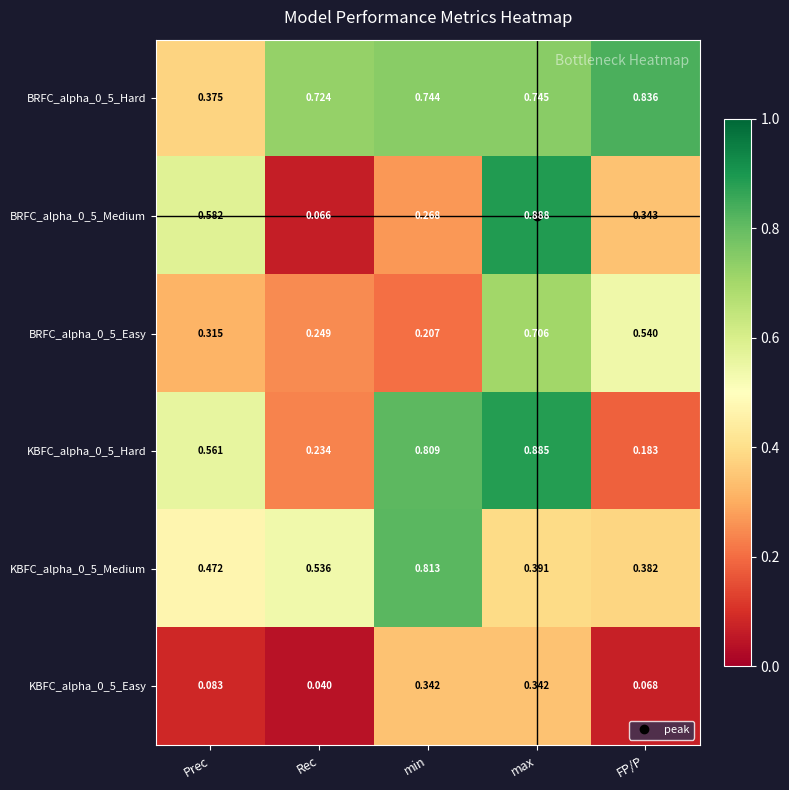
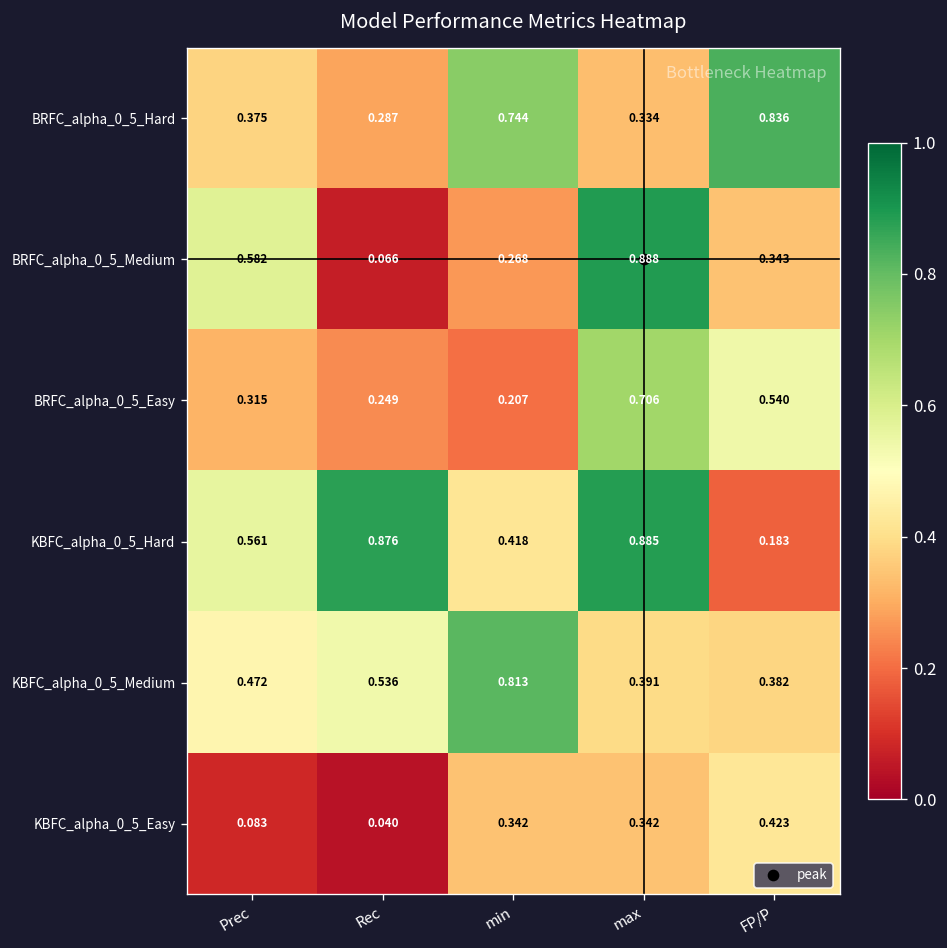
BRFC_alpha_0_5_Hard, Rec: 0.724 -> 0.287
BRFC_alpha_0_5_Hard, max: 0.745 -> 0.334
KBFC_alpha_0_5_Hard, Rec: 0.234 -> 0.876
KBFC_alpha_0_5_Hard, min: 0.809 -> 0.418
KBFC_alpha_0_5_Easy, FP/P: 0.068 -> 0.423
